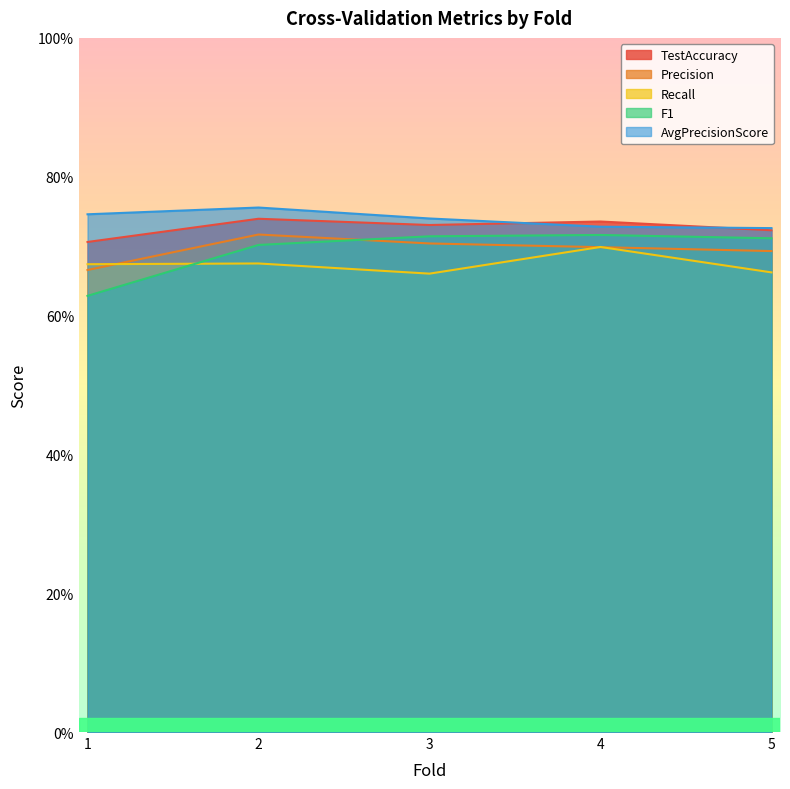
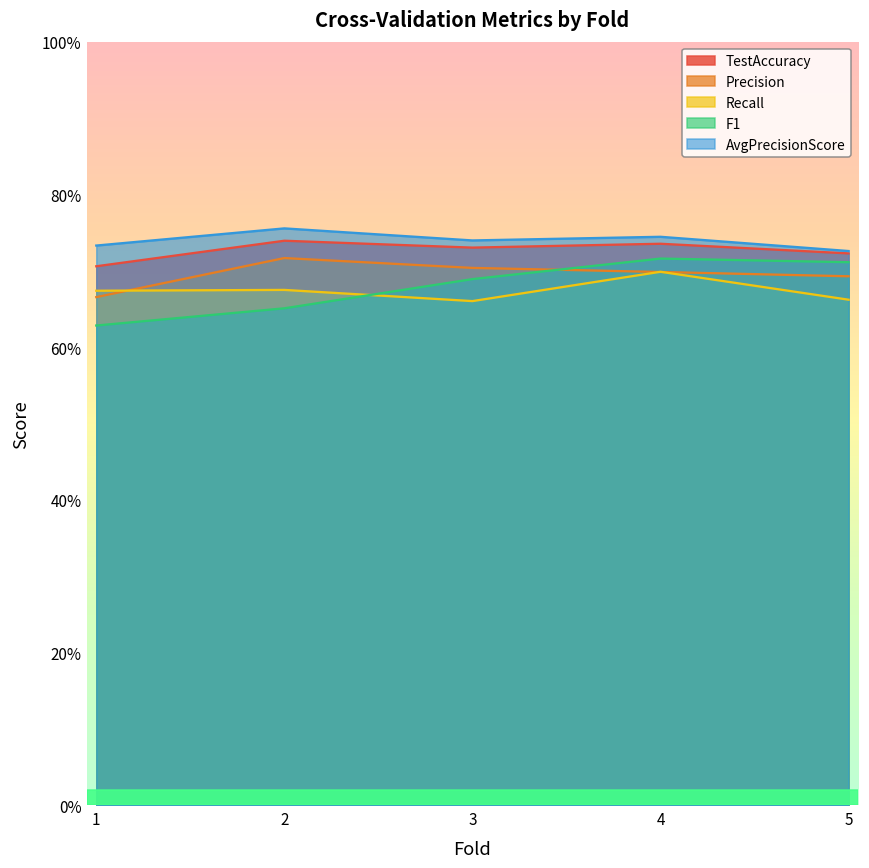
AvgPrecisionScore, 1: 75% -> 73%
F1, 2: 70% -> 65%
F1, 3: 71% -> 69%
AvgPrecisionScore, 4: 73% -> 74%
